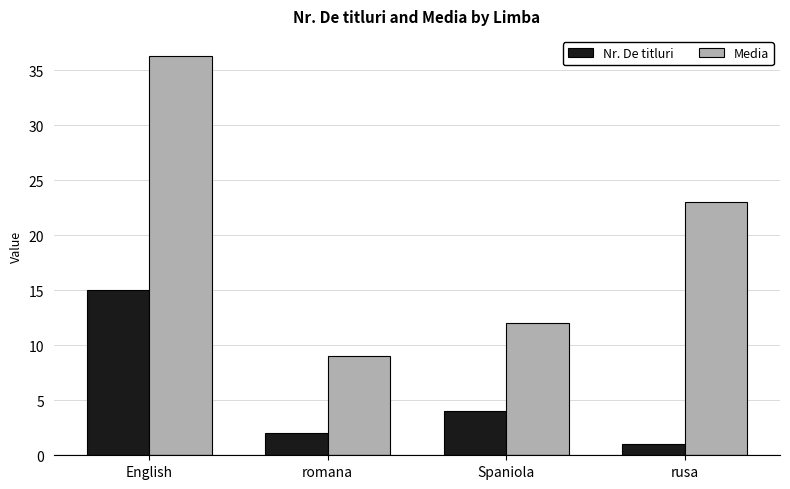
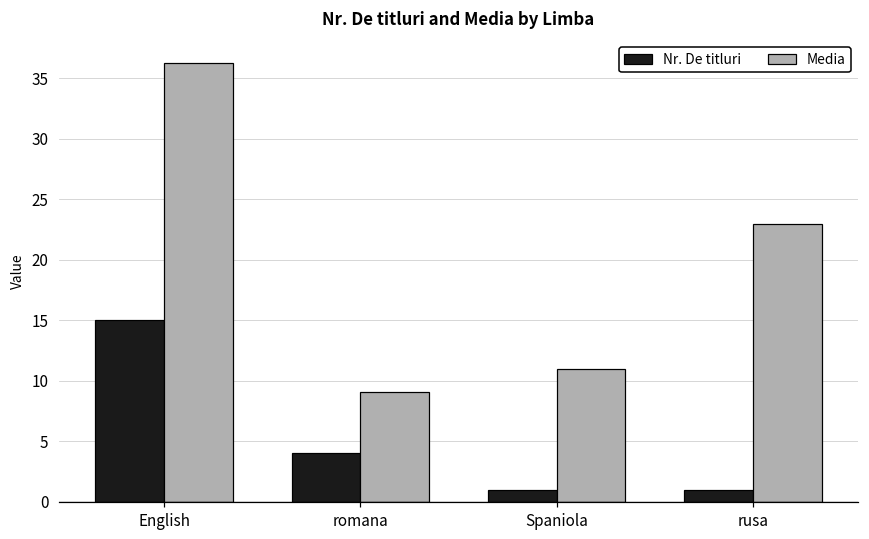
Nr. De titluri, romana: 2 -> 4
Nr. De titluri, Spaniola: 4 -> 1
Media, Spaniola: 12 -> 11
